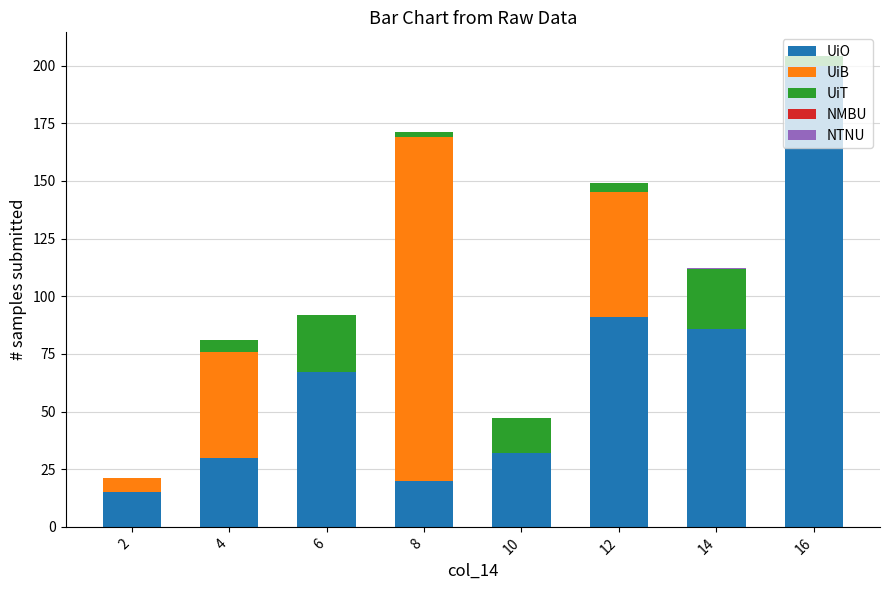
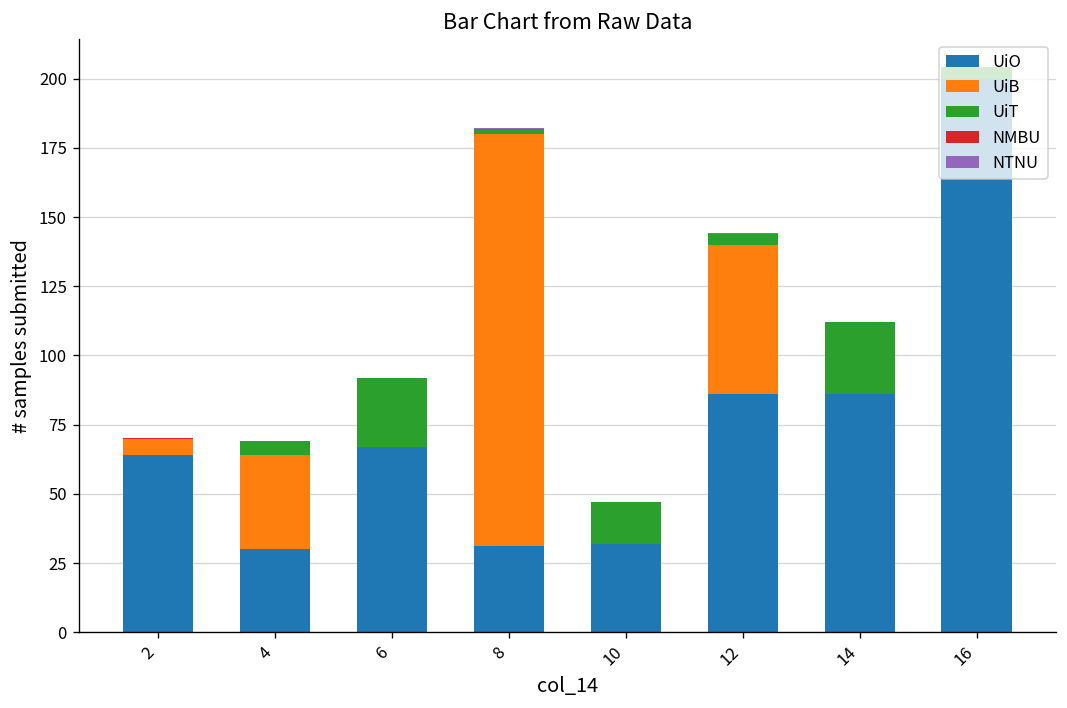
UiO, 2: 15 -> 64
UiB, 4: 46 -> 34
UiO, 8: 20 -> 31
UiO, 12: 91 -> 86
